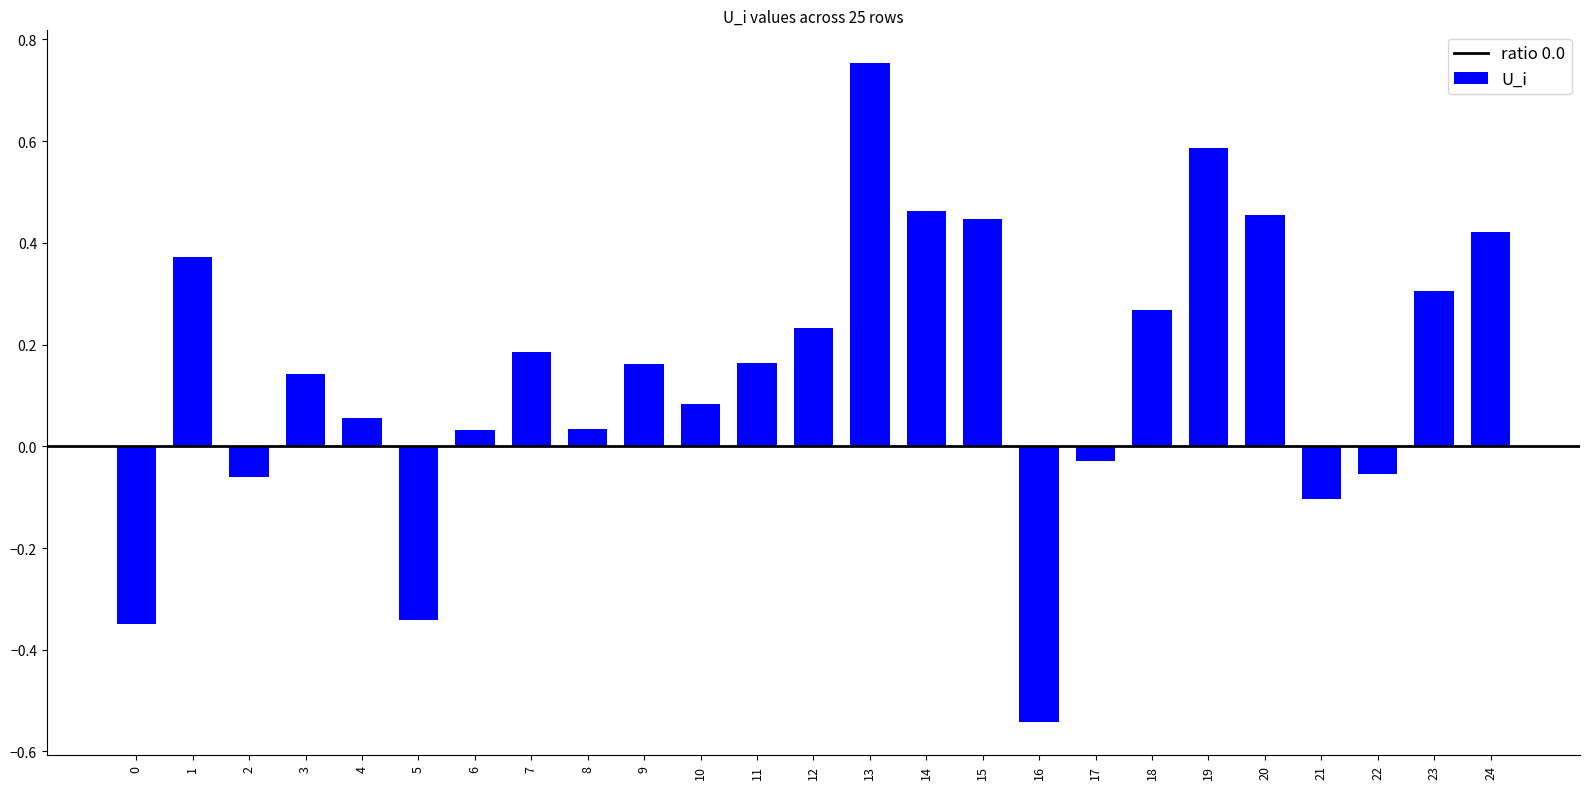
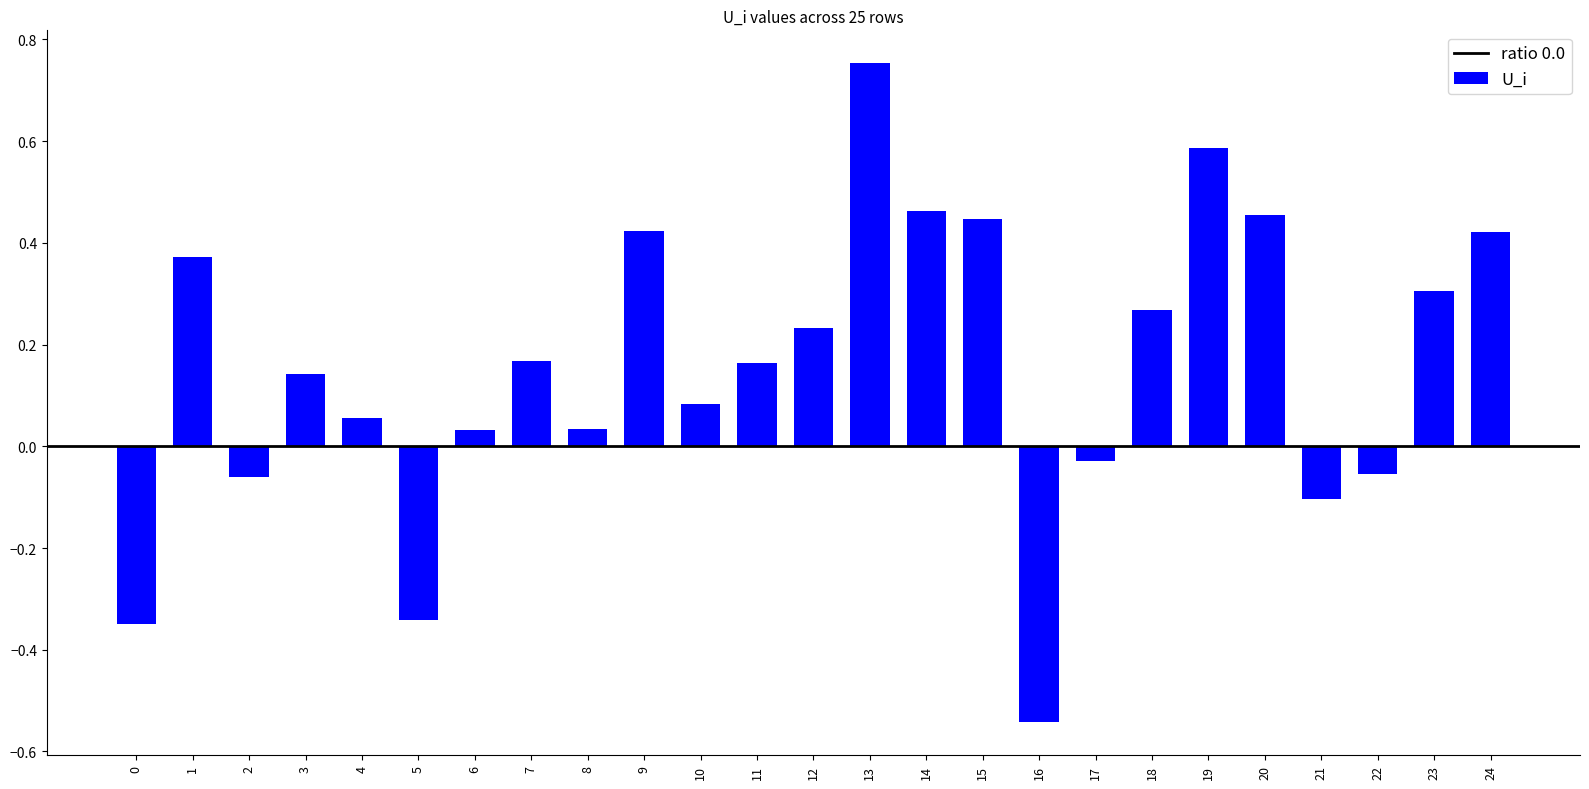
7: 0.18 -> 0.17
9: 0.16 -> 0.42
